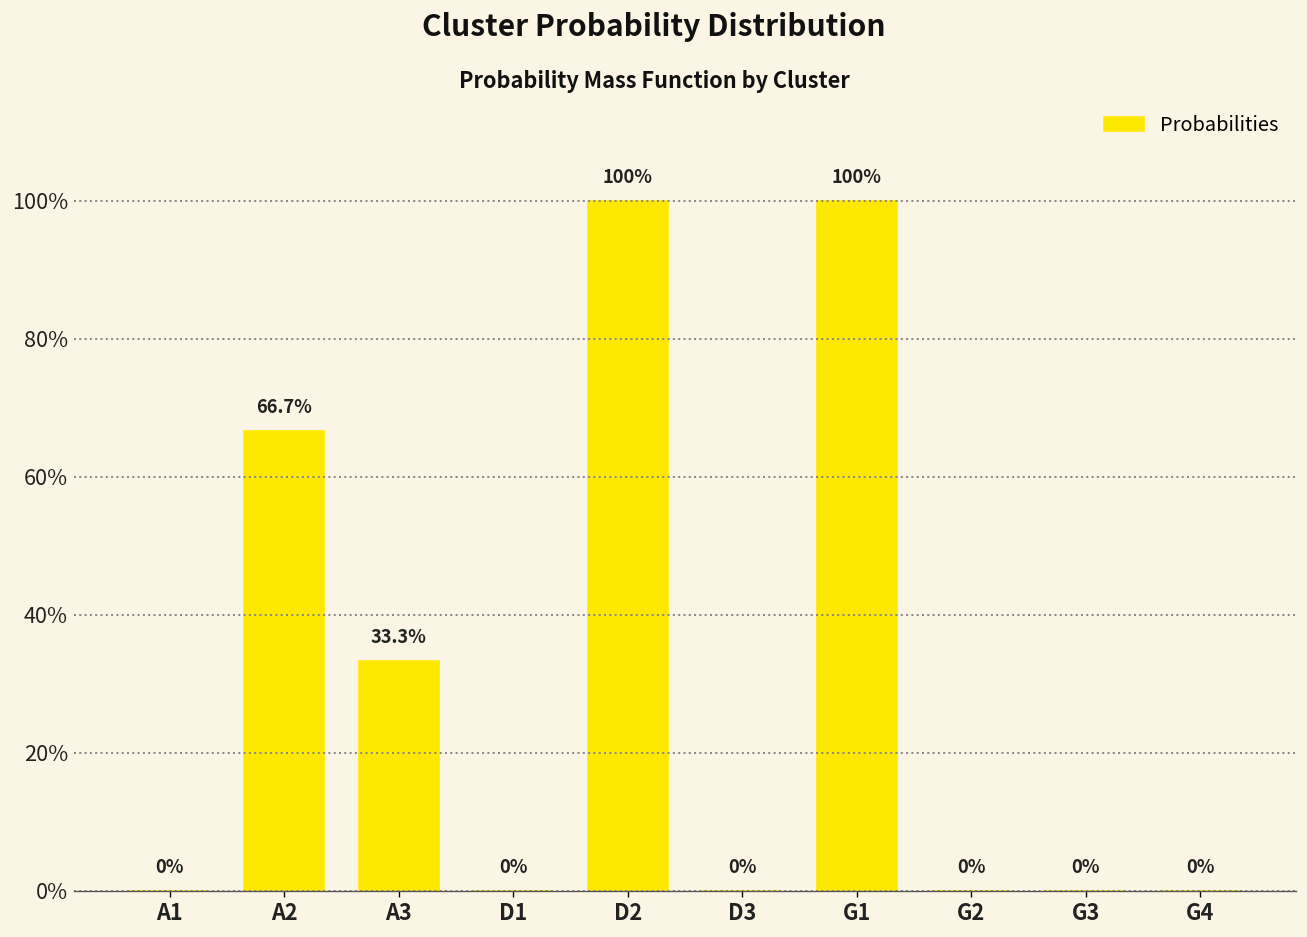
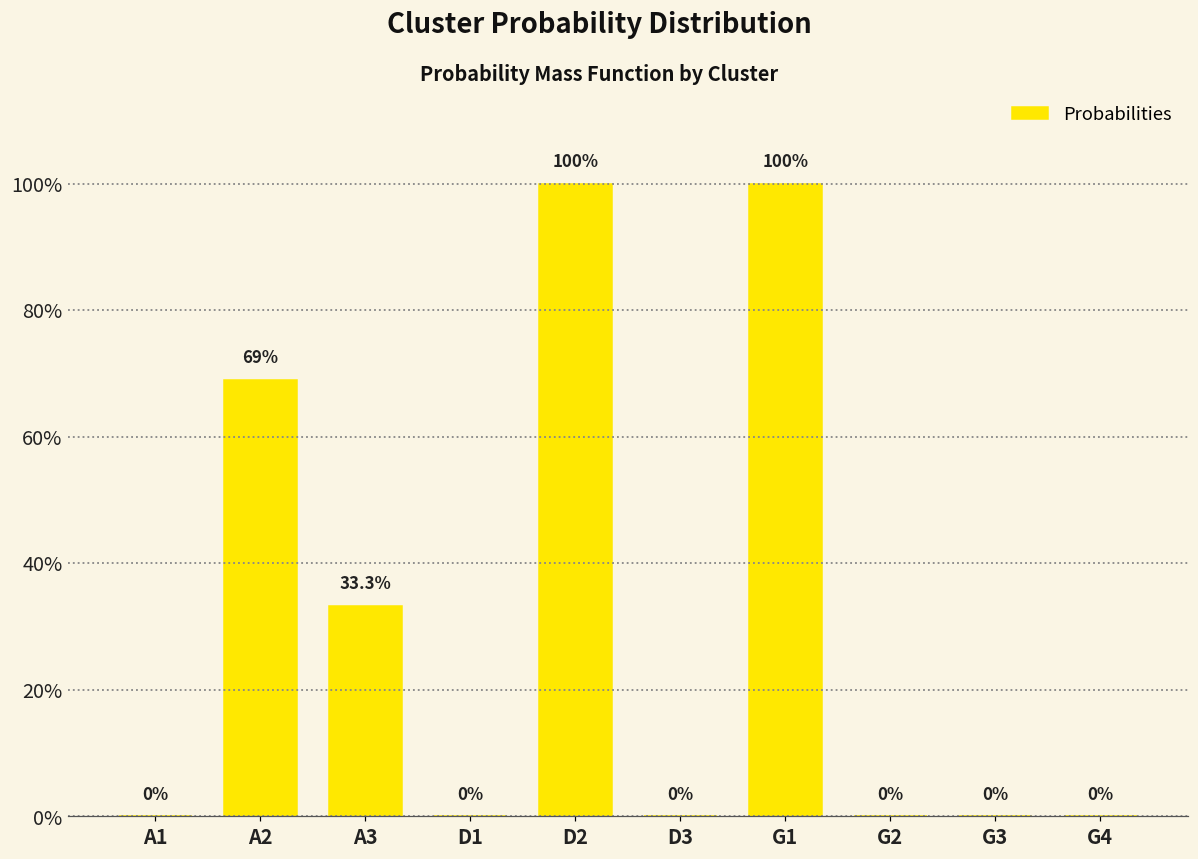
A2: 66.7% -> 69%
